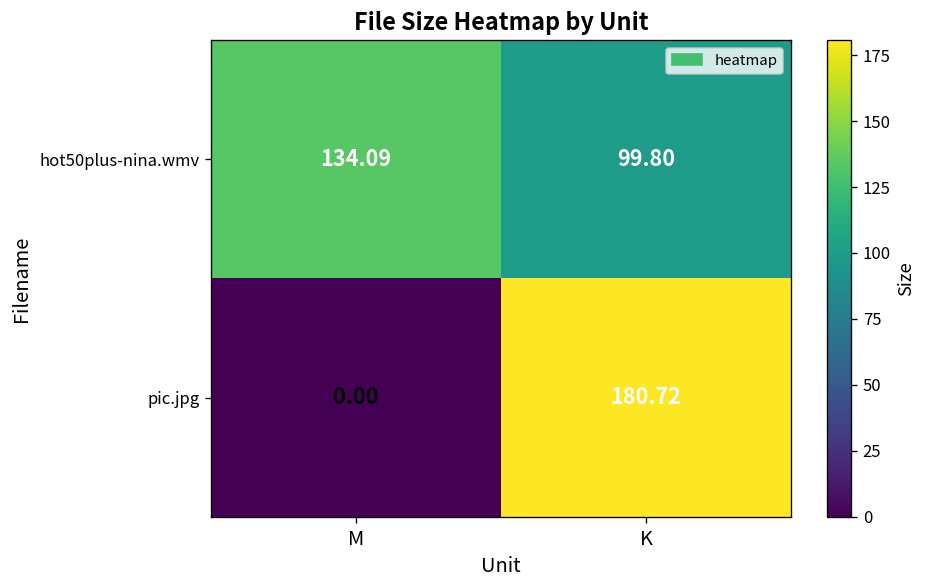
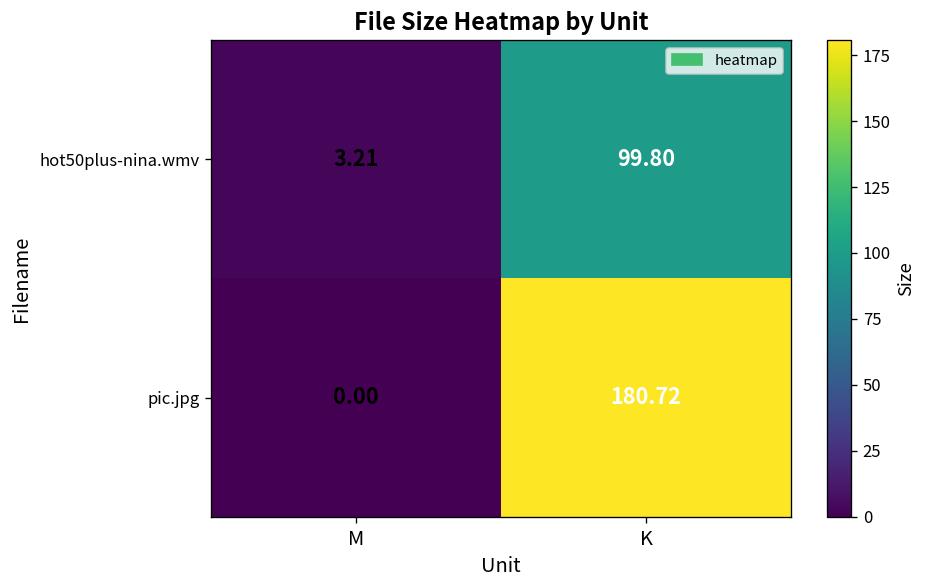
hot50plus-nina.wmv, M: 134.09 -> 3.21
